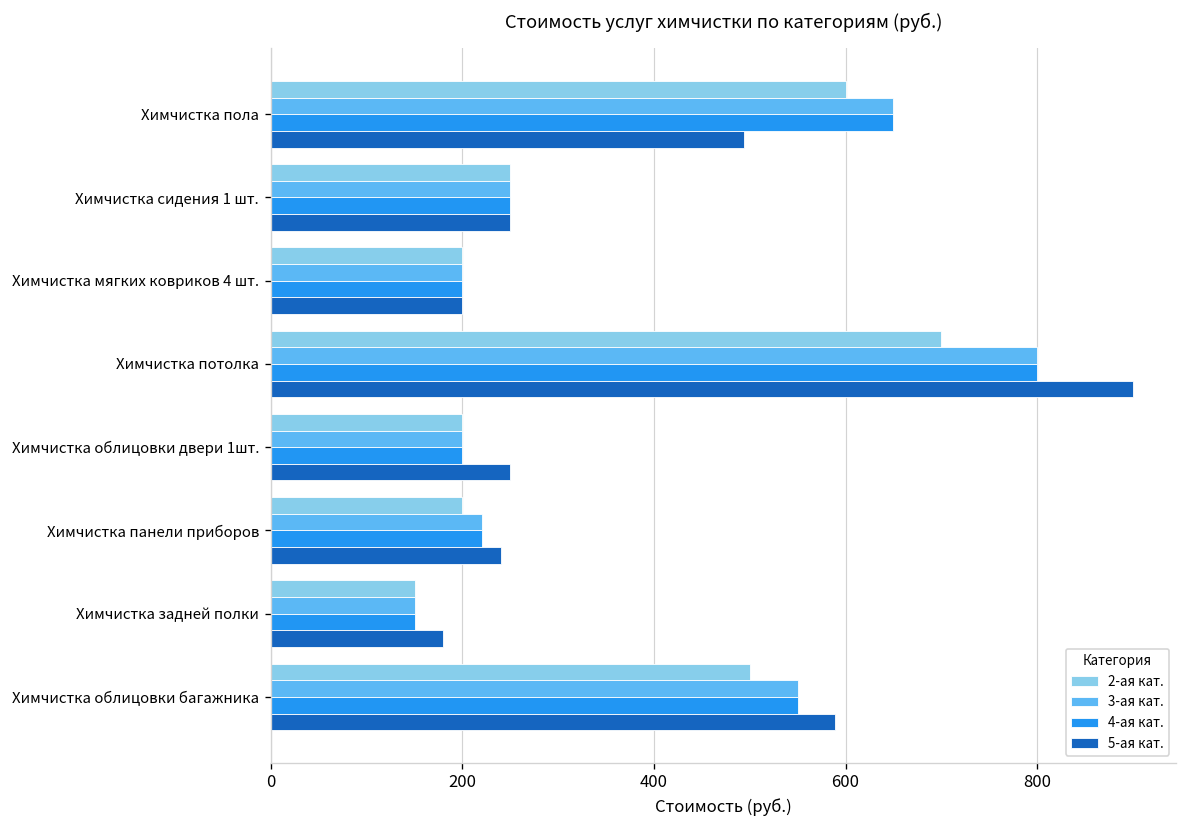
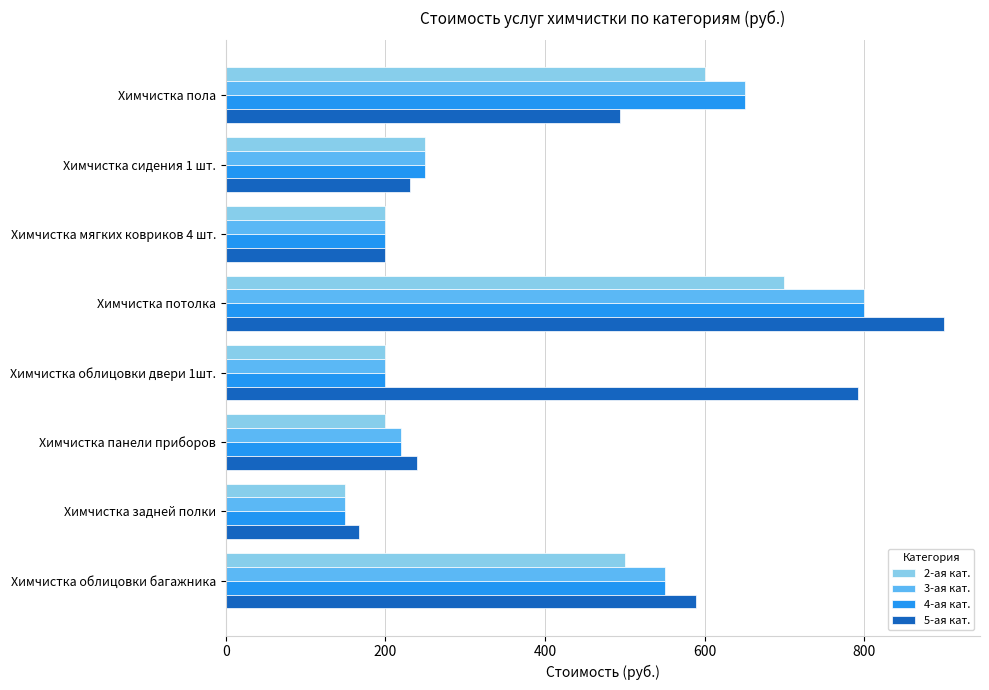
5-ая кат., Химчистка сидения 1 шт.: 250 -> 230
5-ая кат., Химчистка облицовки двери 1шт.: 250 -> 790
5-ая кат., Химчистка задней полки: 180 -> 170
